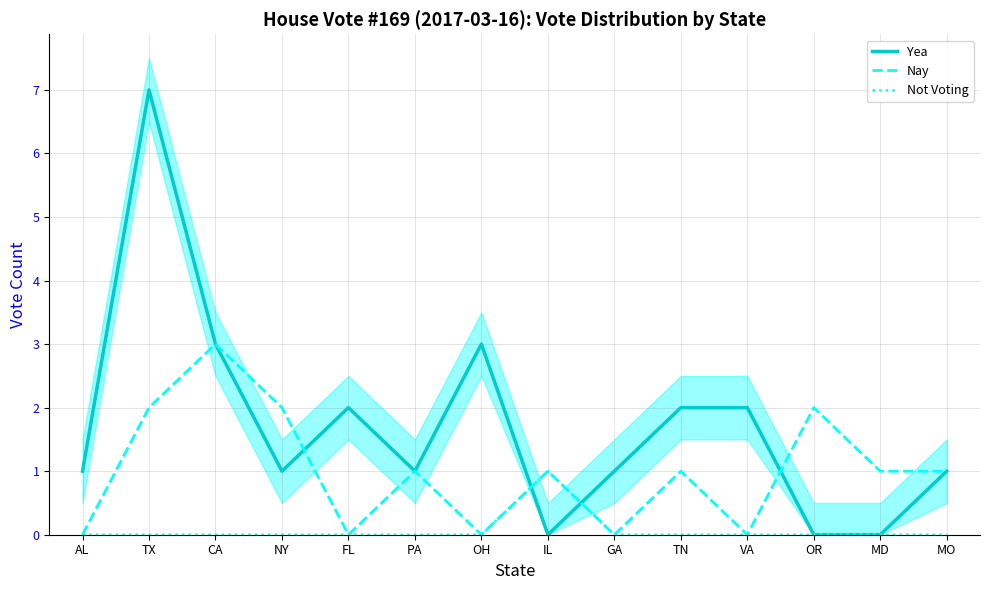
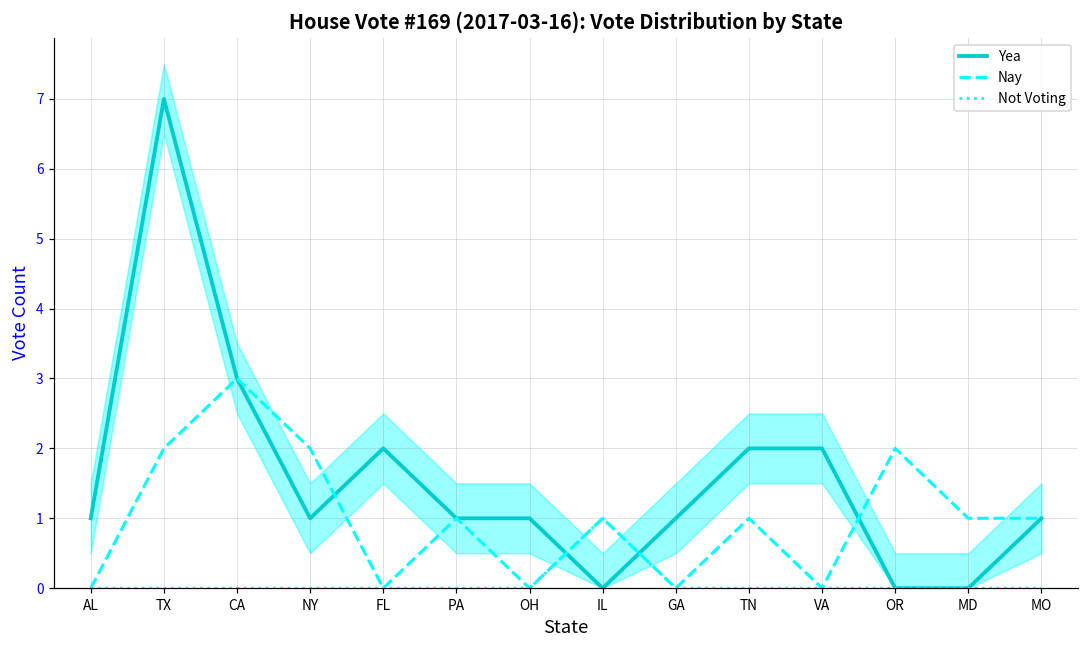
Yea, OH: 3 -> 1
